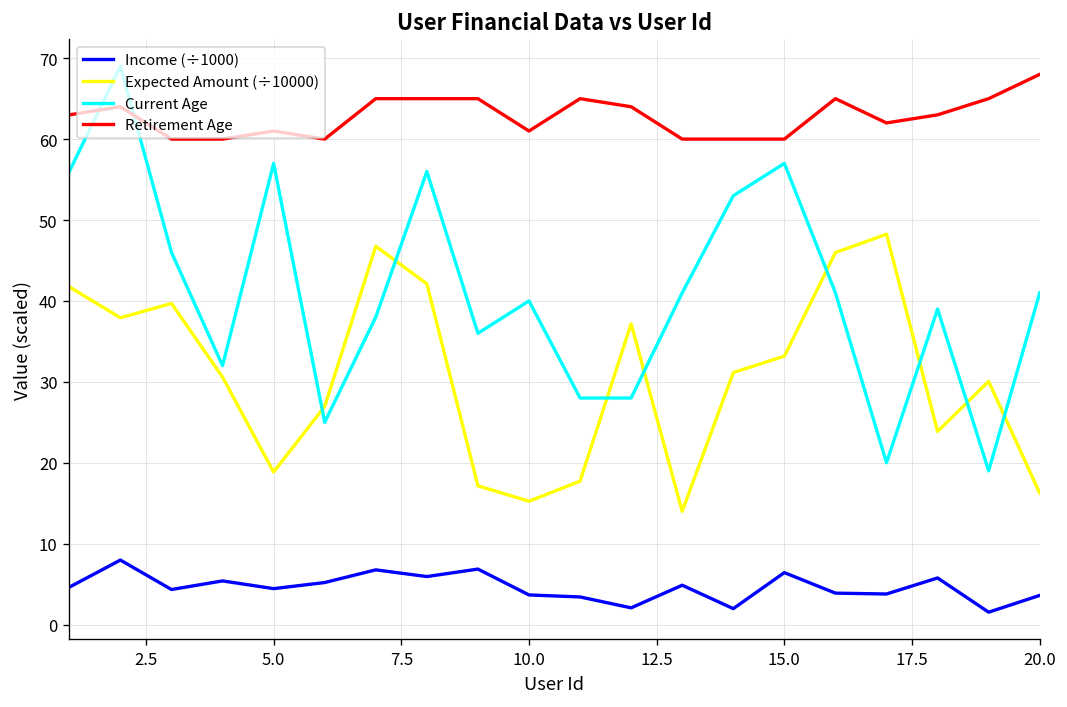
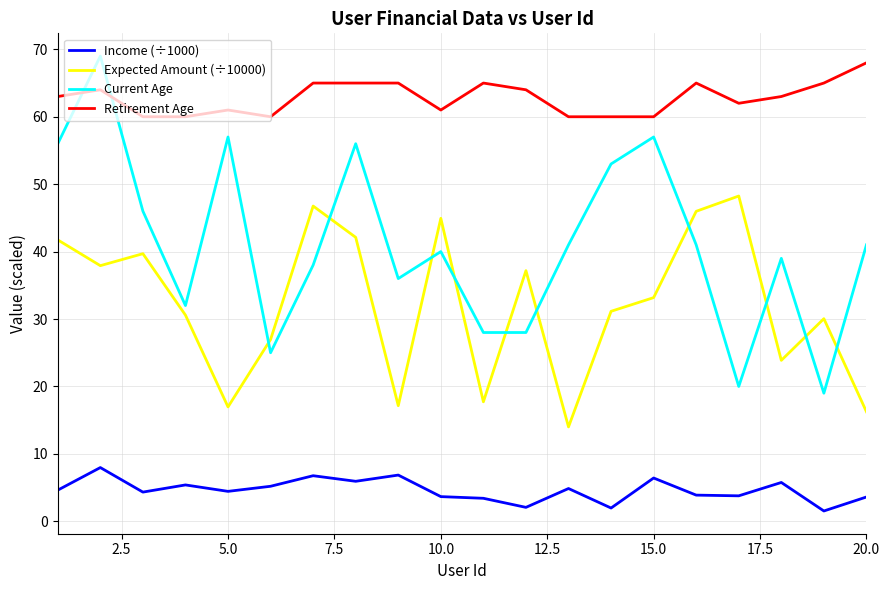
Expected Amount (÷10000), 5.0: 19 -> 17
Expected Amount (÷10000), 10.0: 15 -> 45
